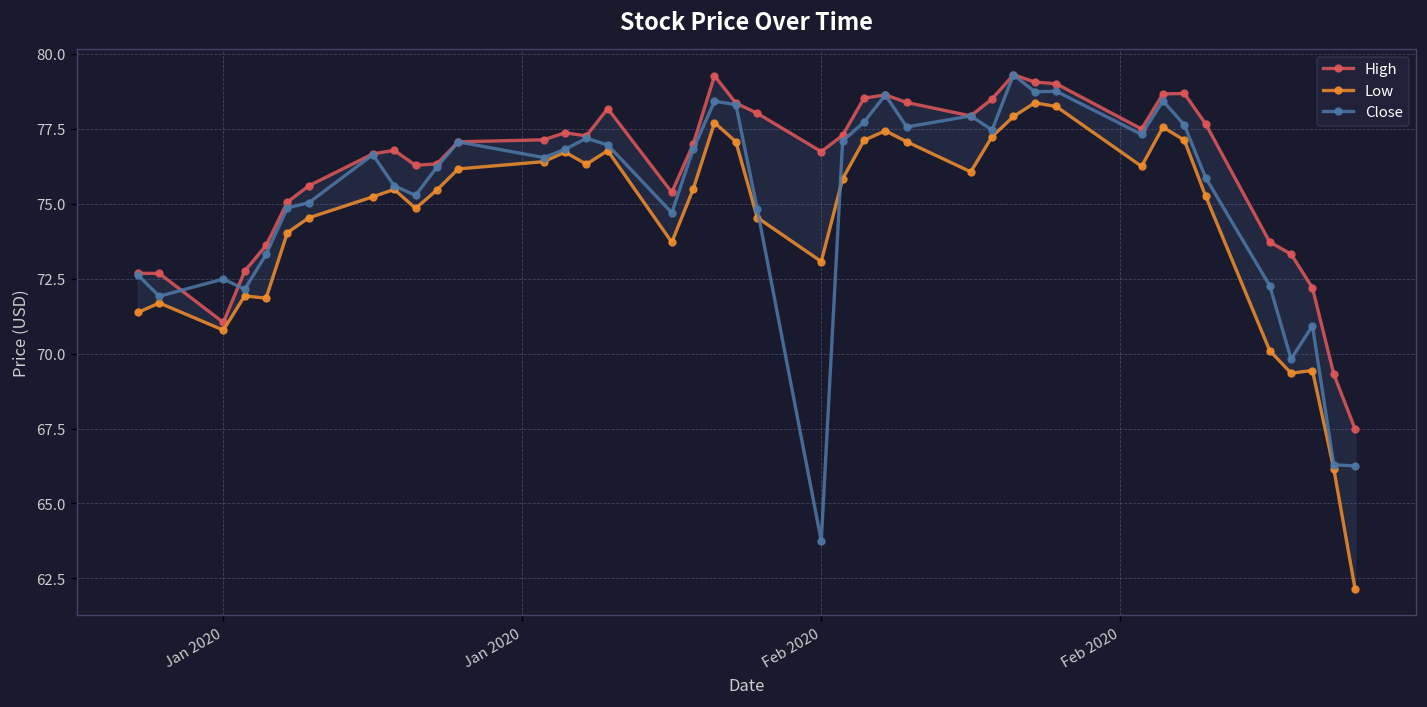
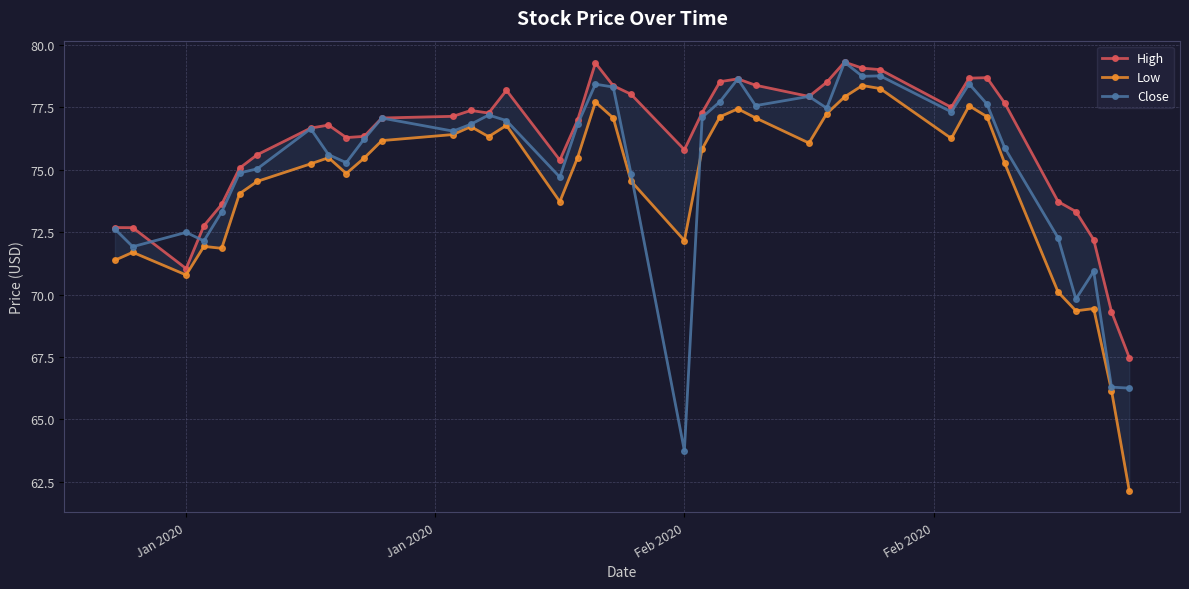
High, Feb 2020: 76.7 -> 75.8
Low, Feb 2020: 73.1 -> 72.2
